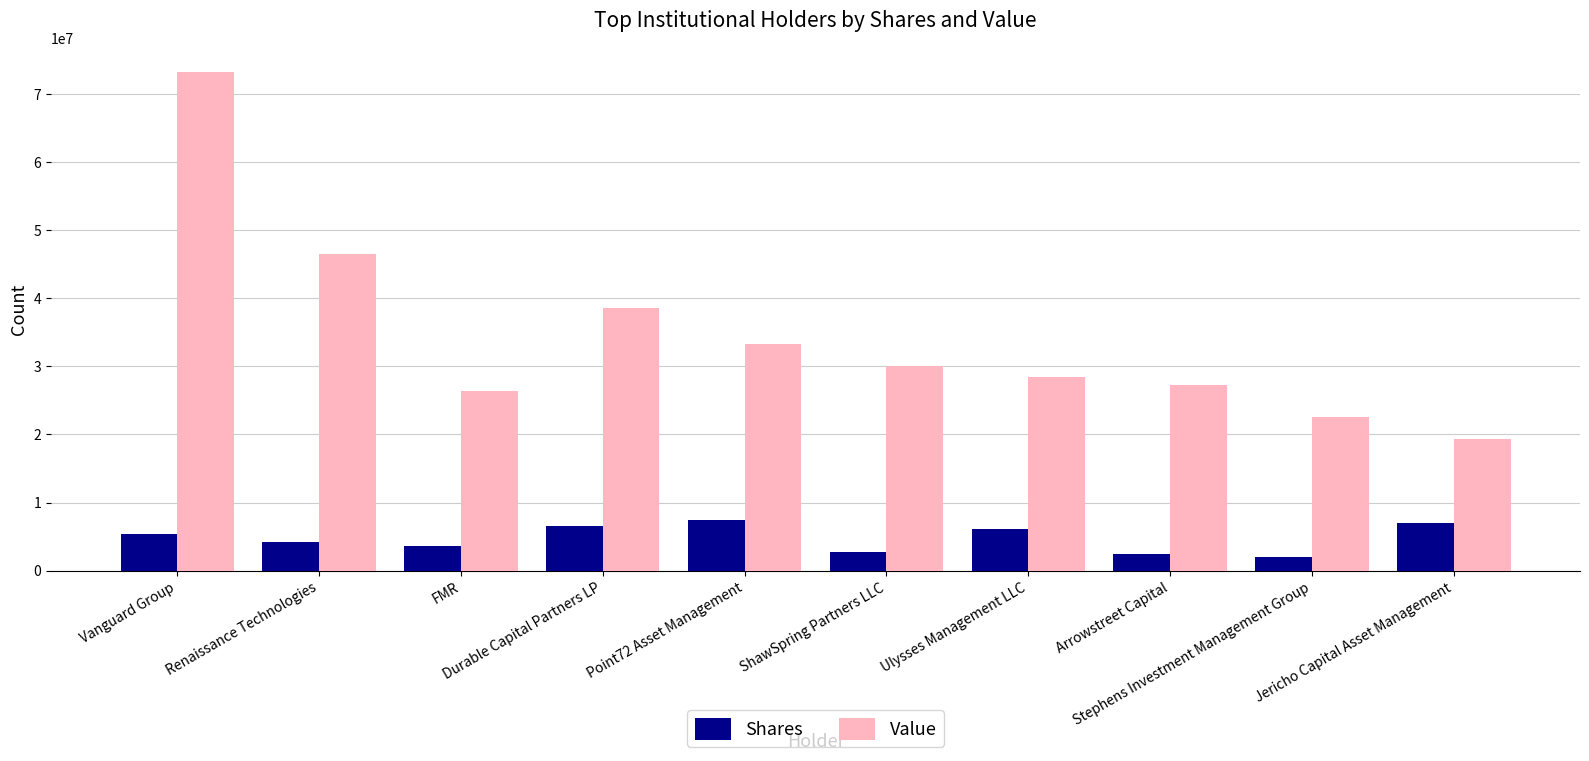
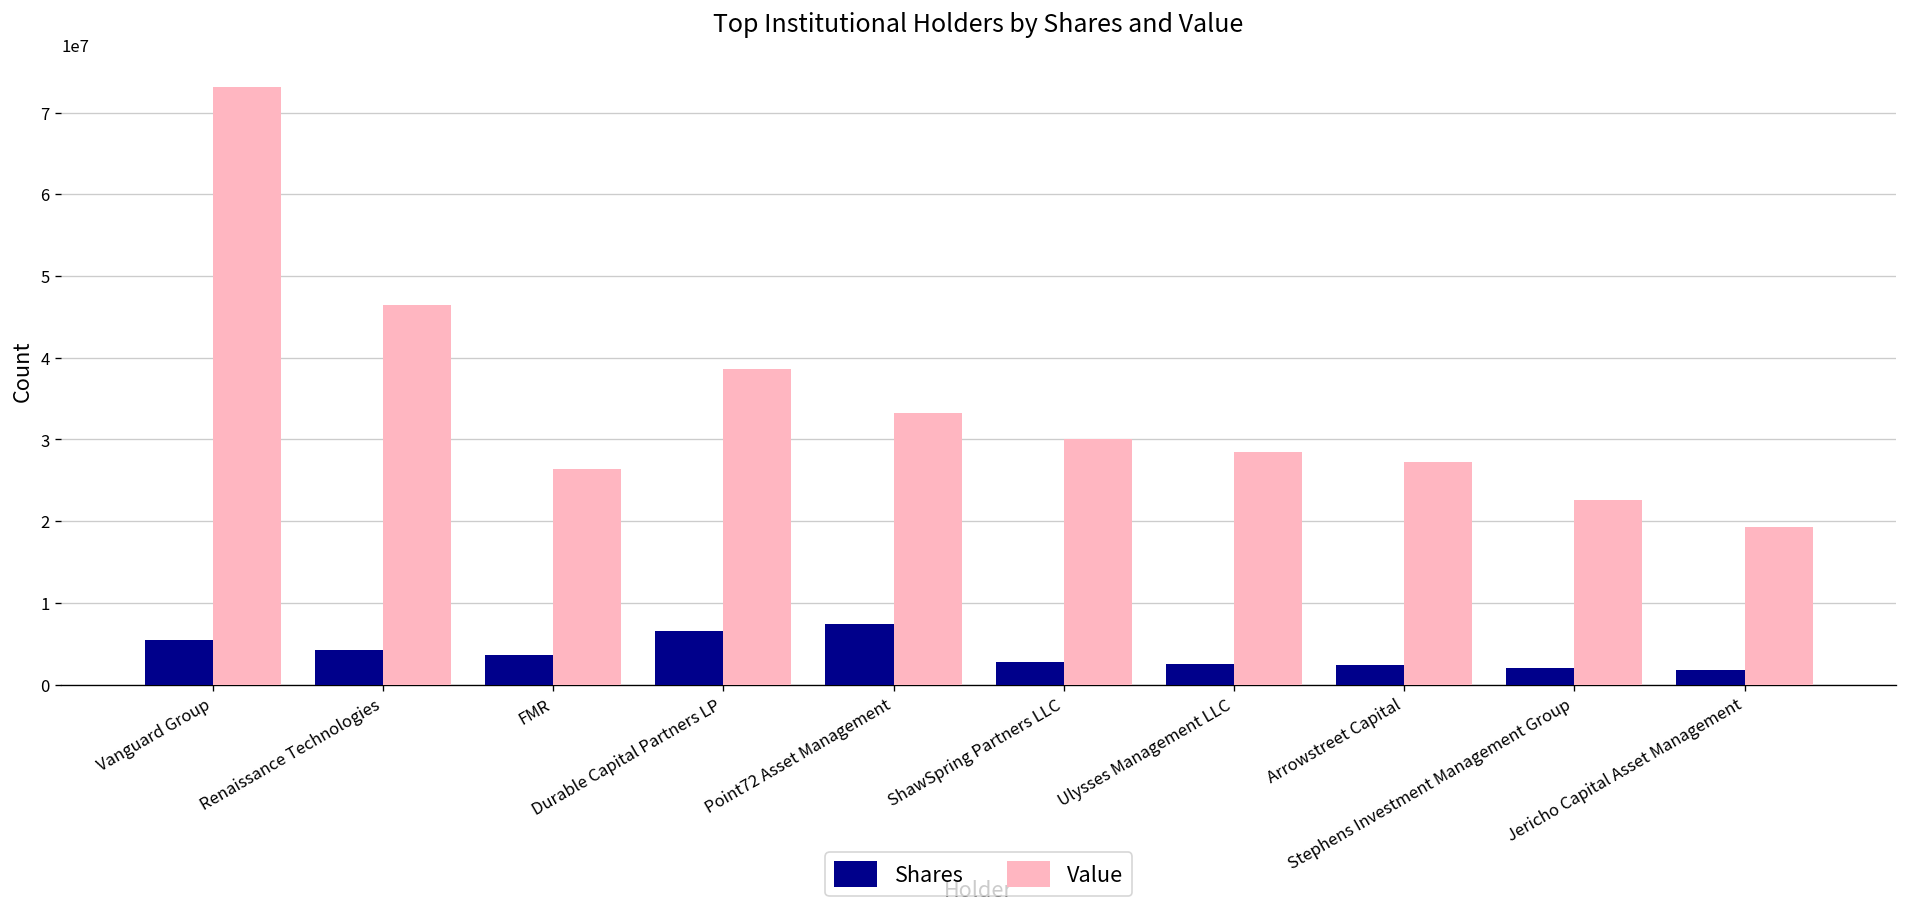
Shares, Ulysses Management LLC: 6000000 -> 3000000
Shares, Jericho Capital Asset Management: 7000000 -> 2000000
